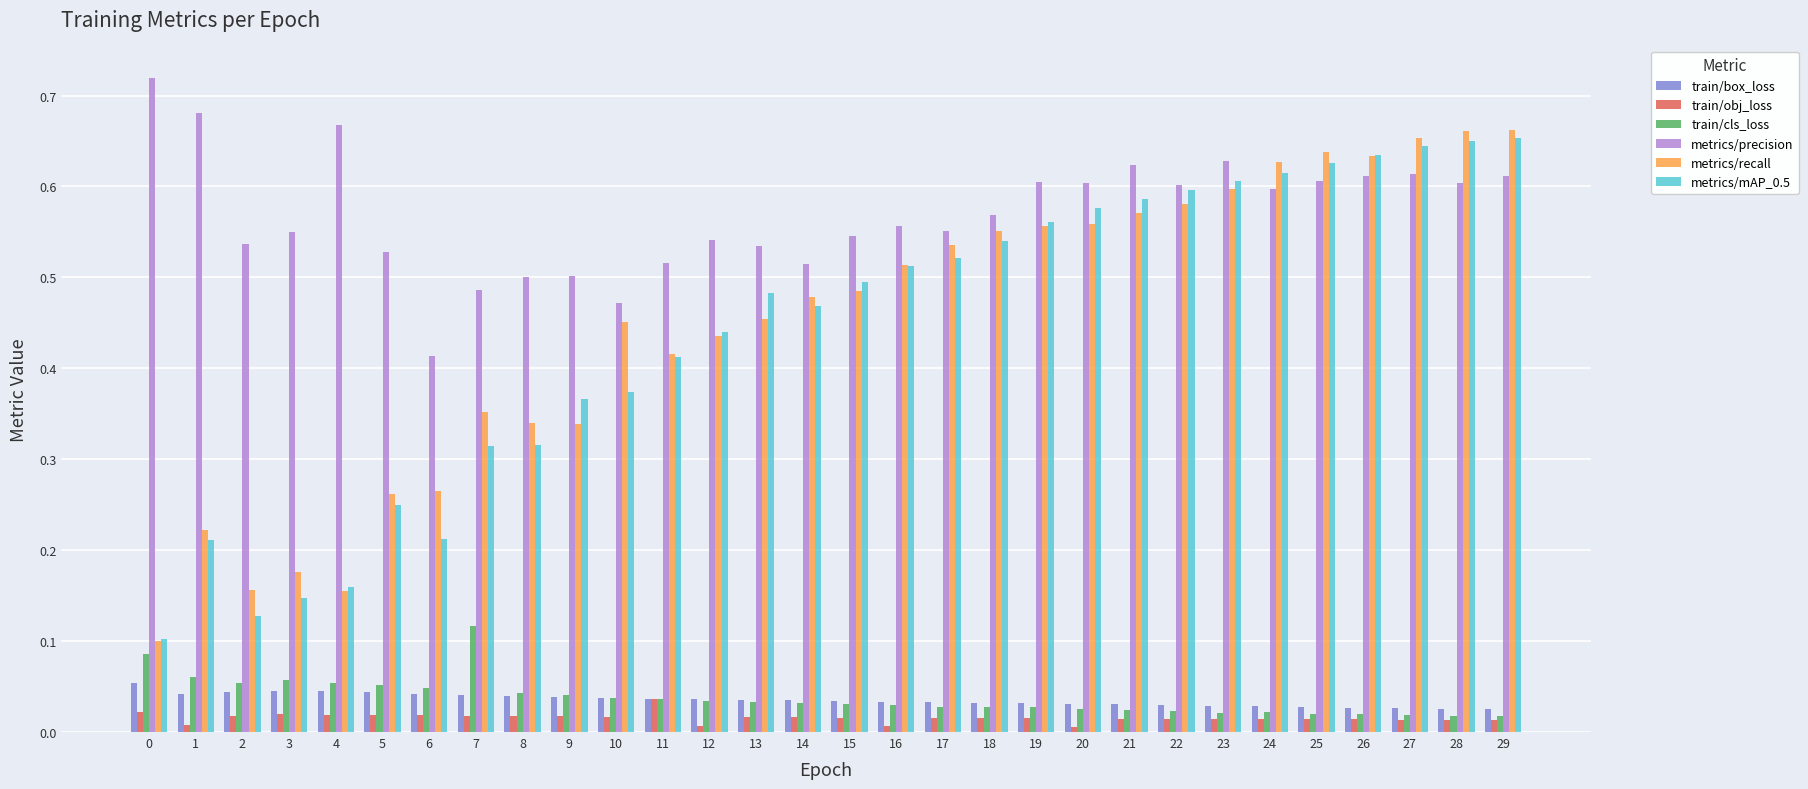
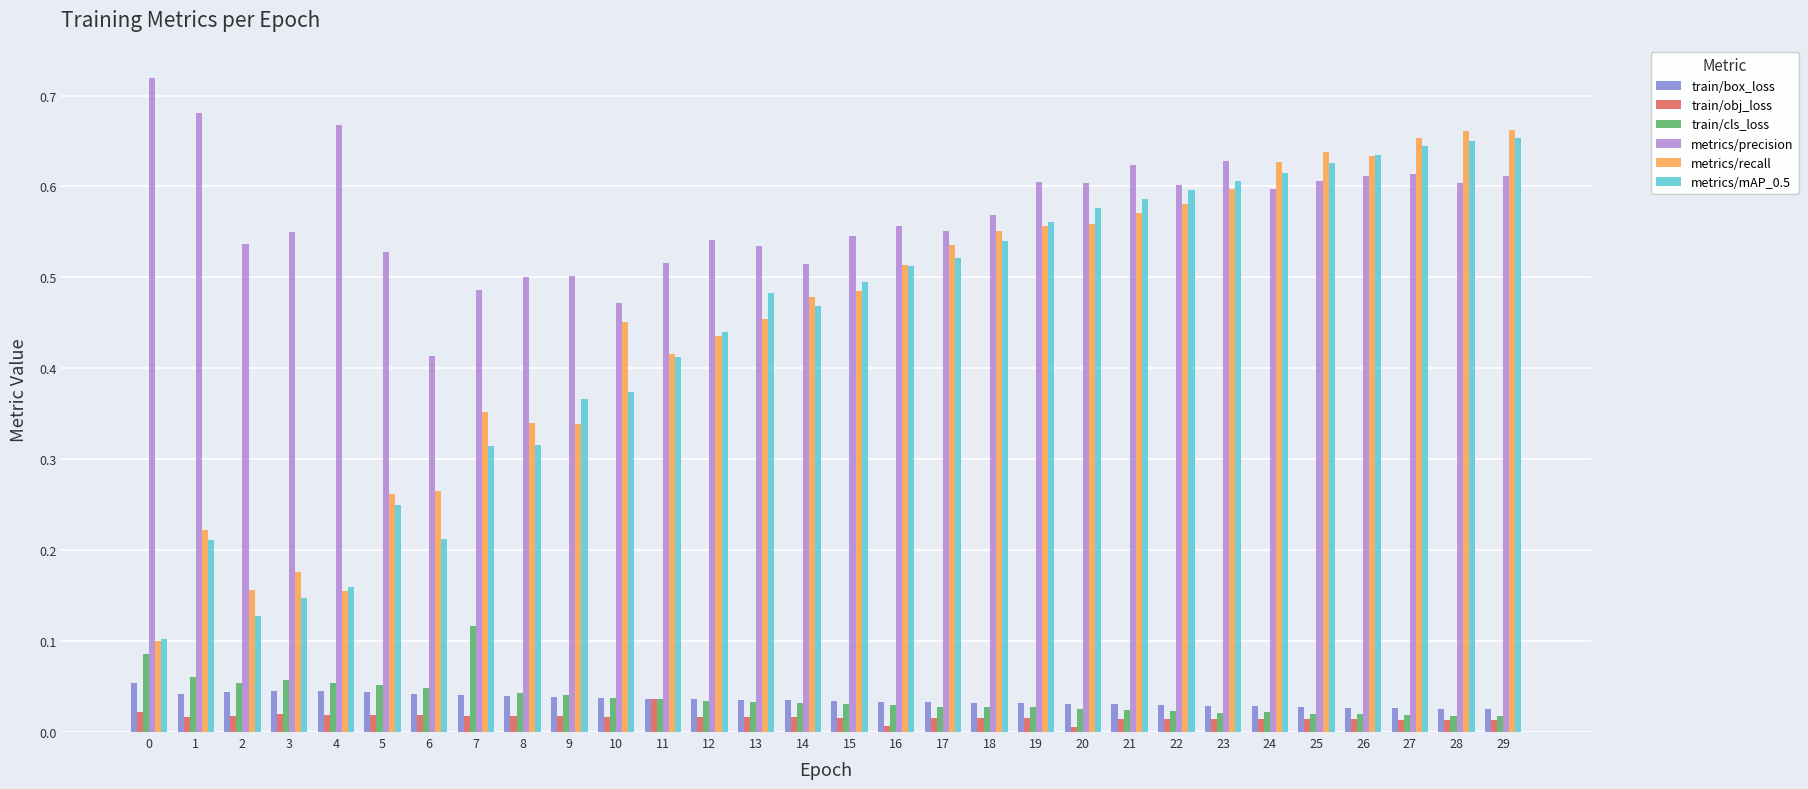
train/obj_loss, 1: 0.01 -> 0.02
train/obj_loss, 12: 0.01 -> 0.02
